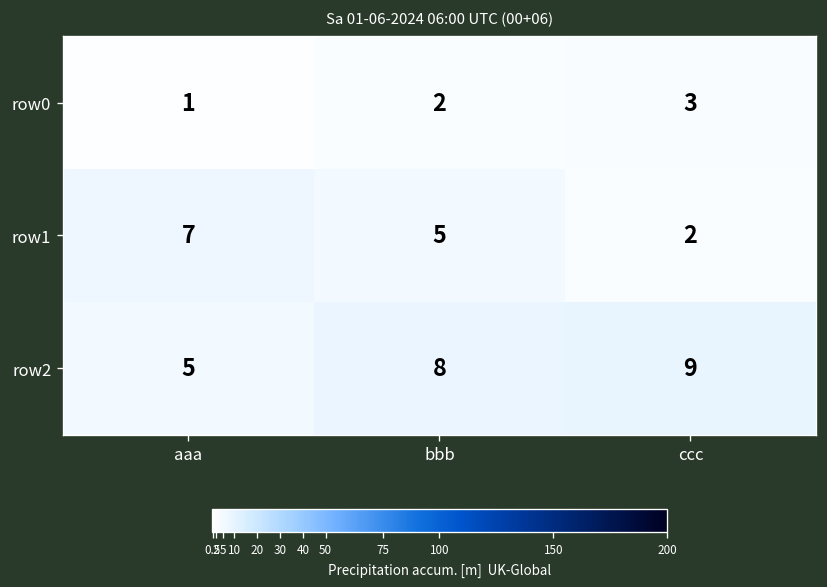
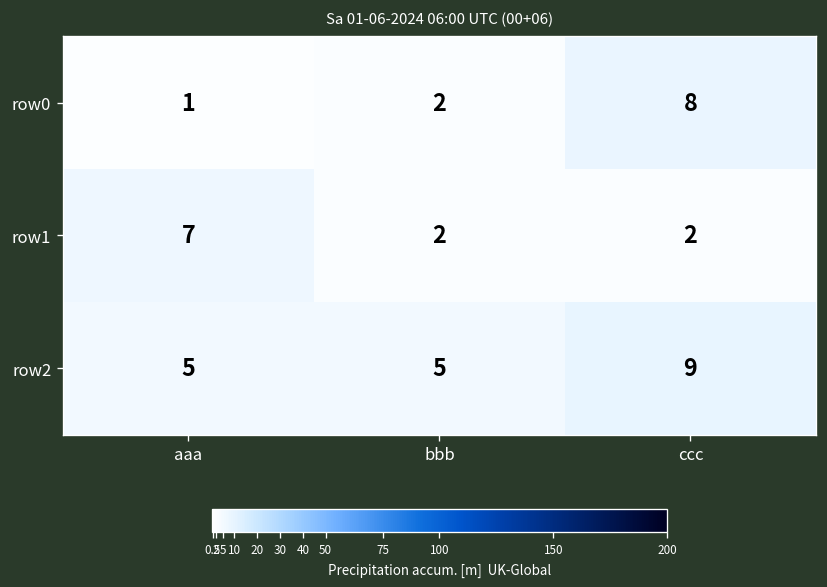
row0, ccc: 3 -> 8
row1, bbb: 5 -> 2
row2, bbb: 8 -> 5
